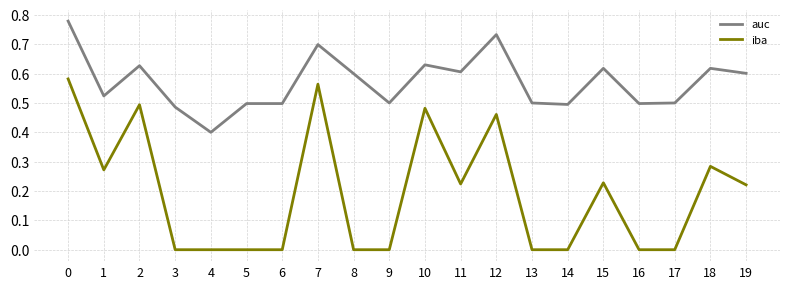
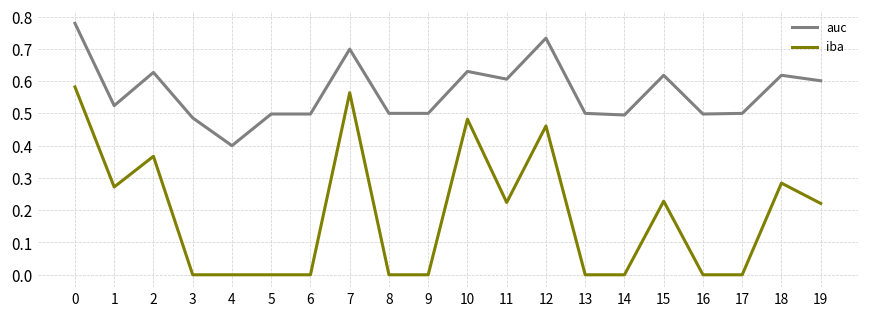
iba, 2: 0.49 -> 0.37
auc, 8: 0.6 -> 0.5
